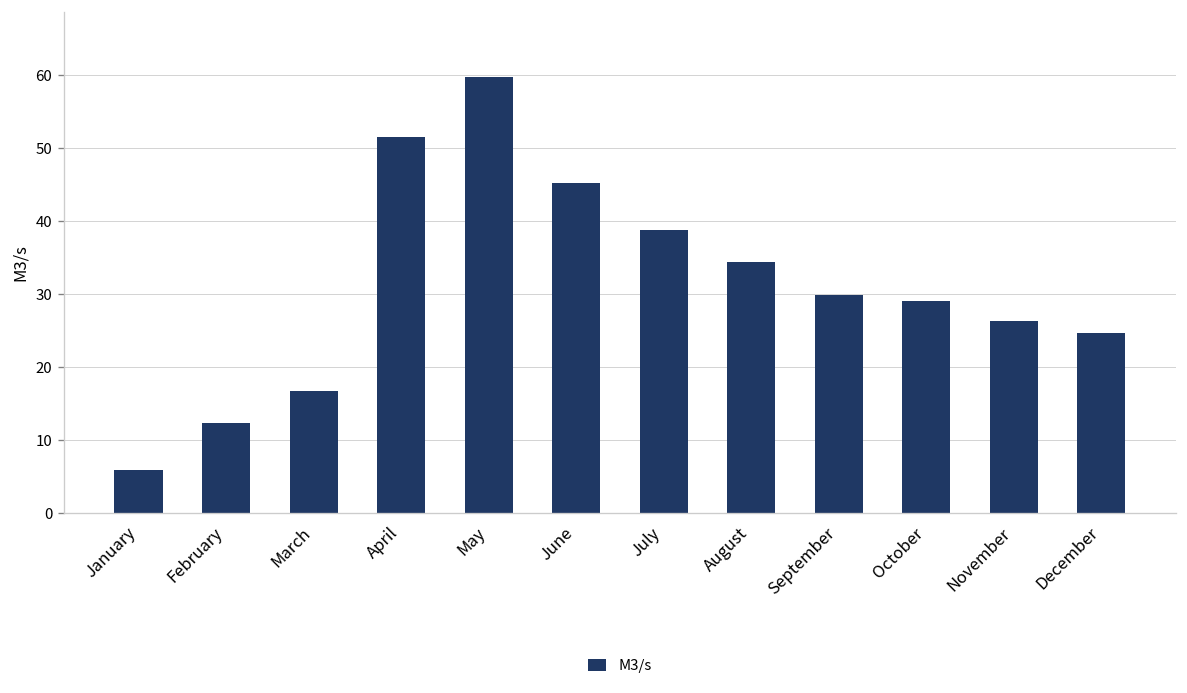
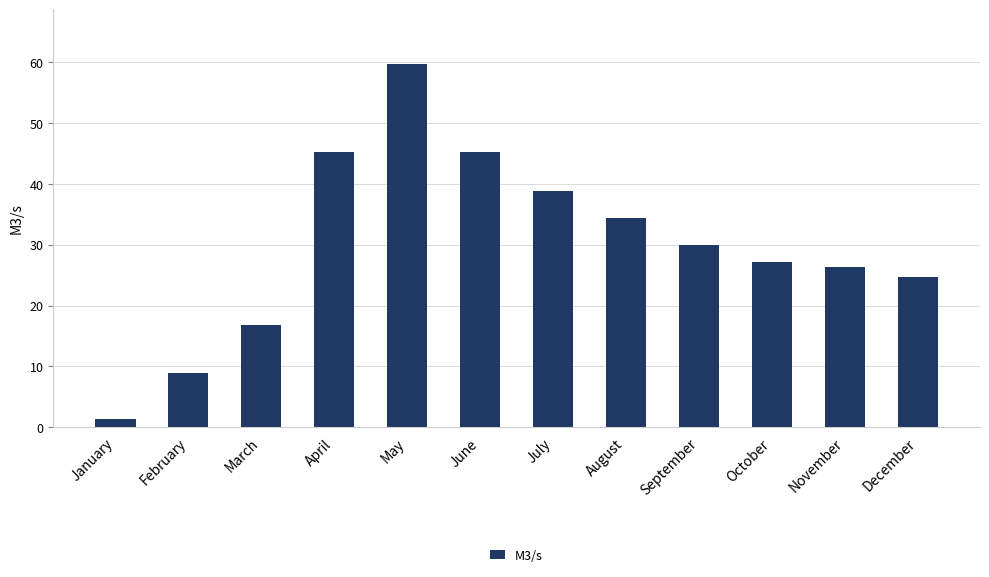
January: 6 -> 1
February: 12 -> 9
April: 52 -> 45
October: 29 -> 27
